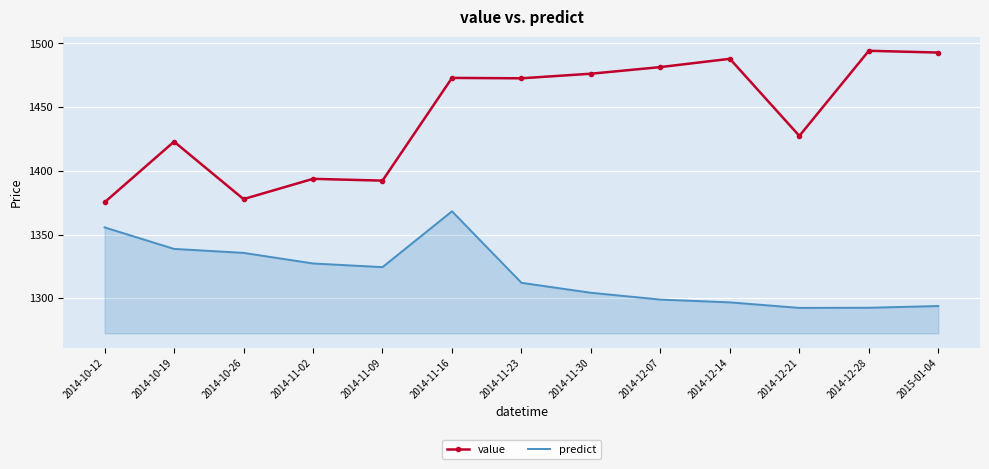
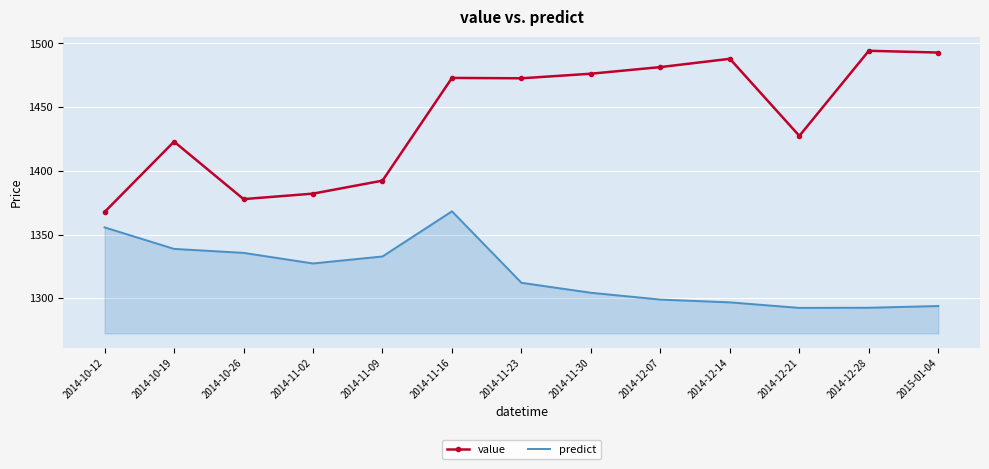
value, 2014-10-12: 1375 -> 1368
value, 2014-11-02: 1394 -> 1382
predict, 2014-11-09: 1324 -> 1333
